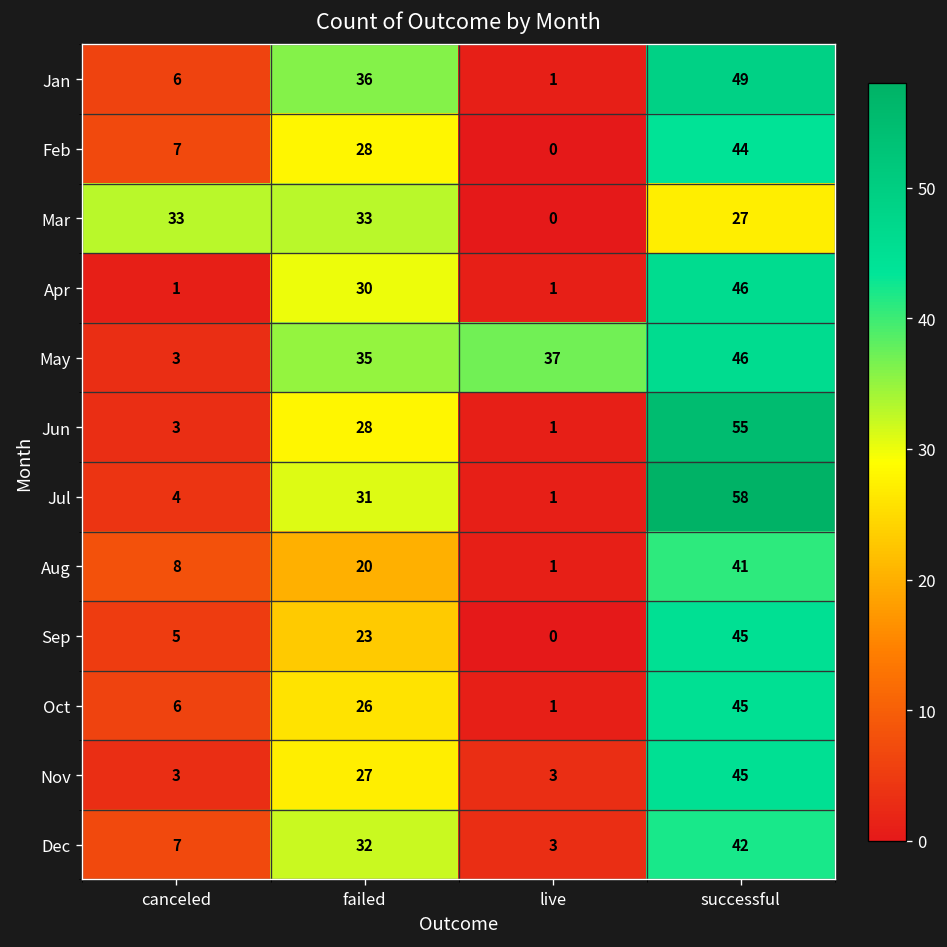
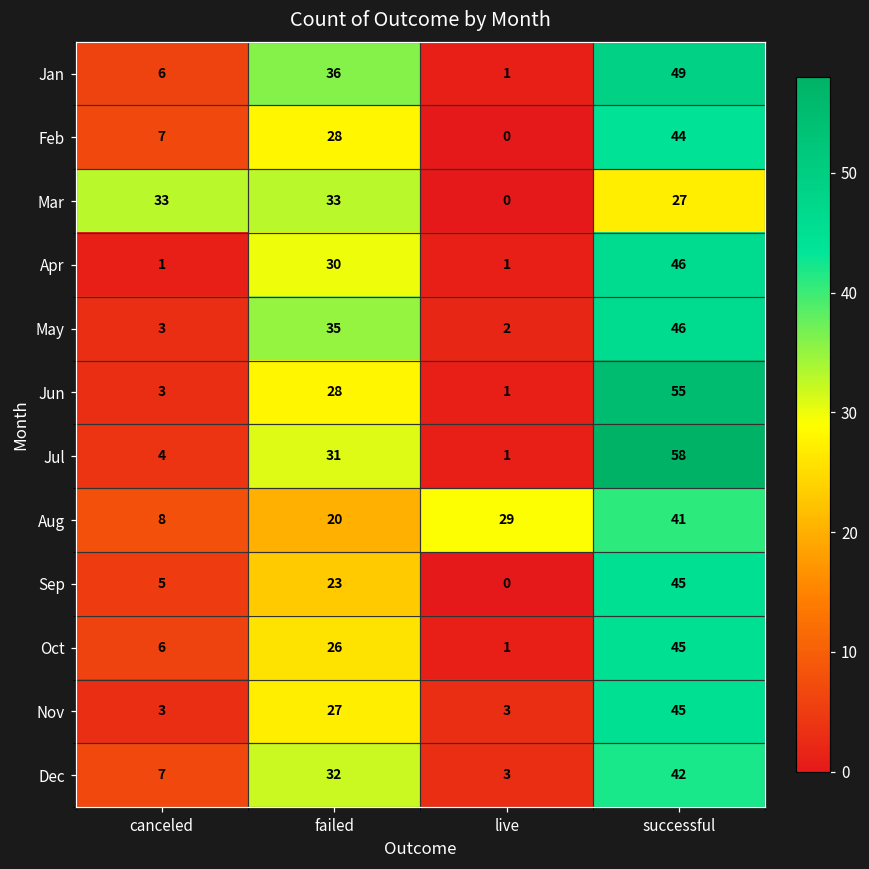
May, live: 37 -> 2
Aug, live: 1 -> 29
